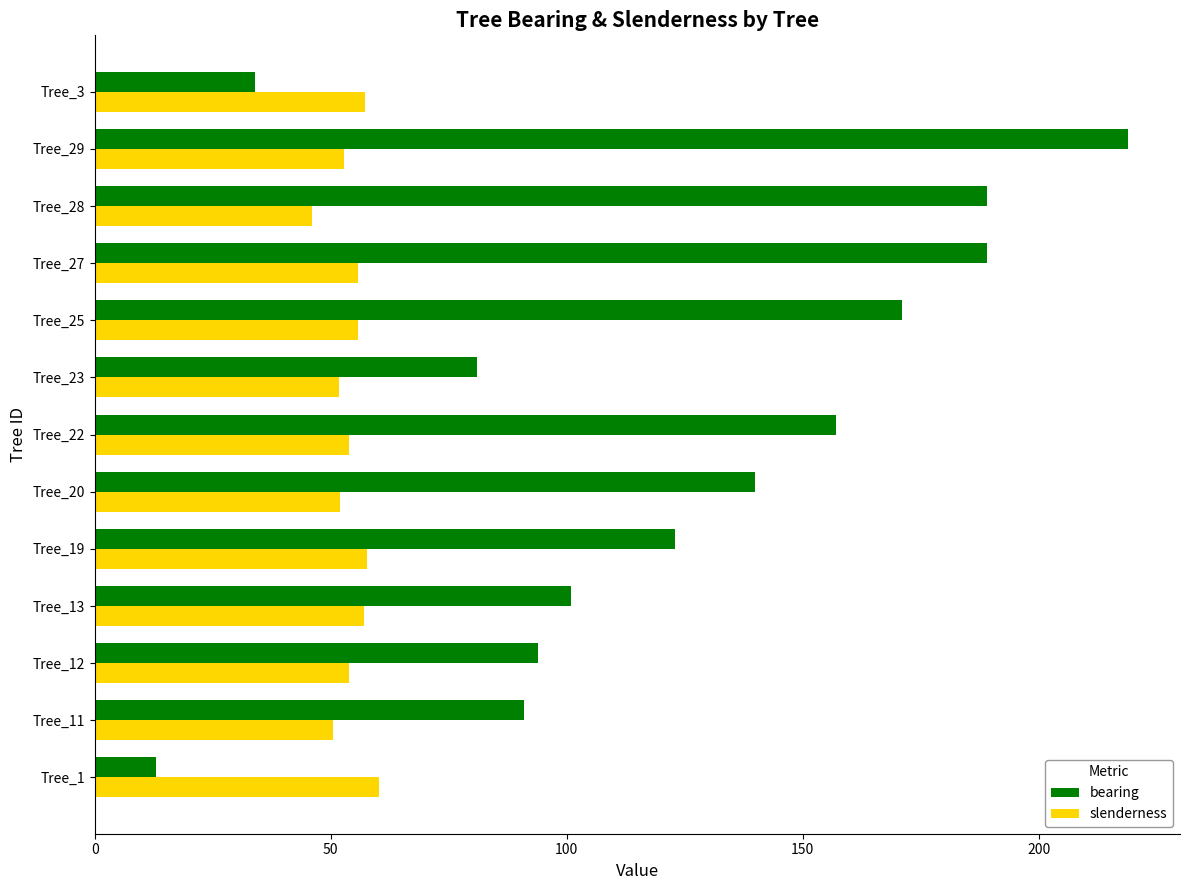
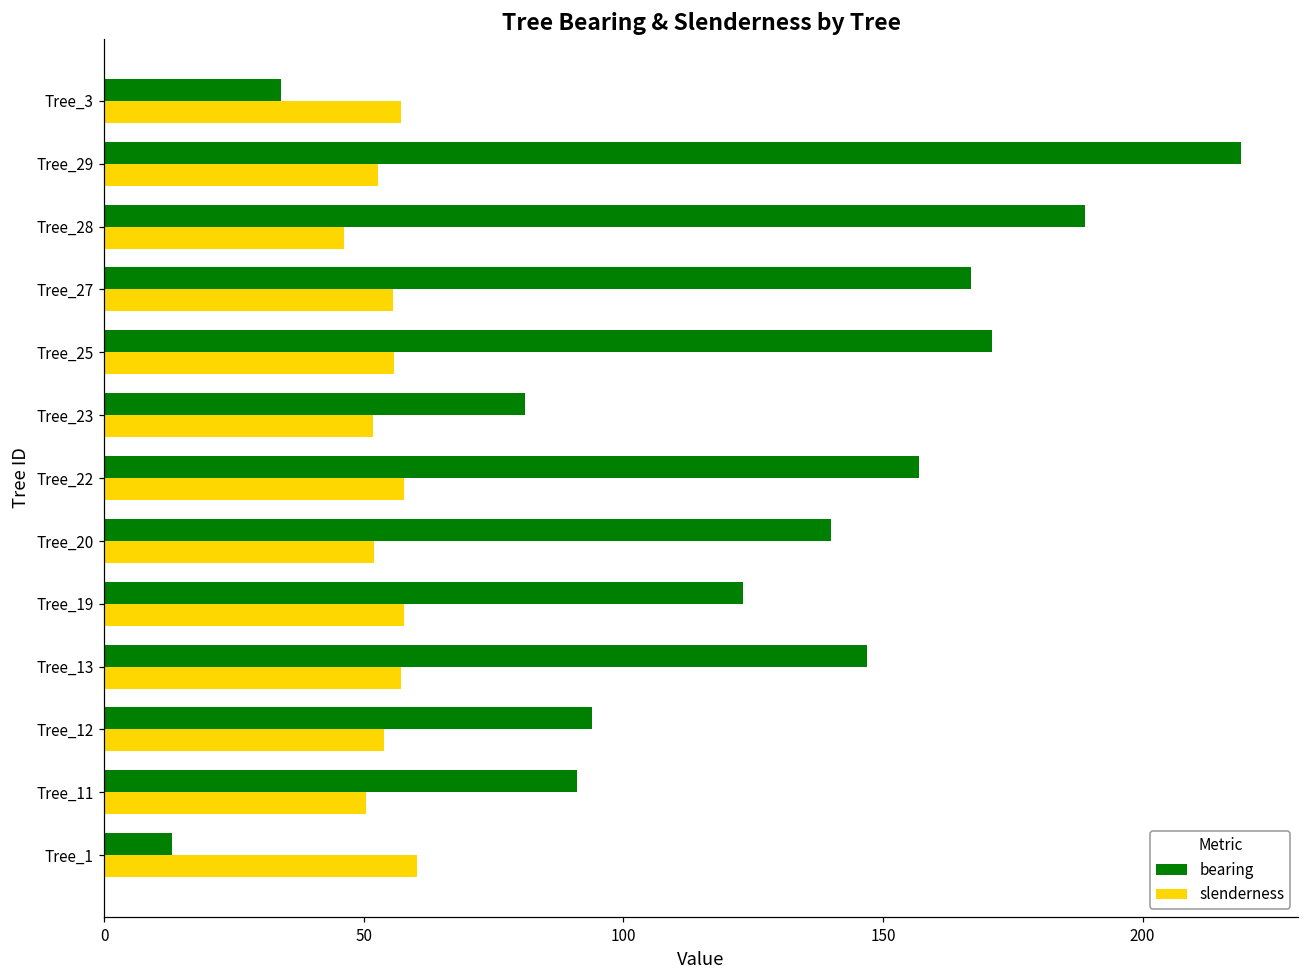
bearing, Tree_27: 189 -> 167
slenderness, Tree_22: 54 -> 58
bearing, Tree_13: 101 -> 147
